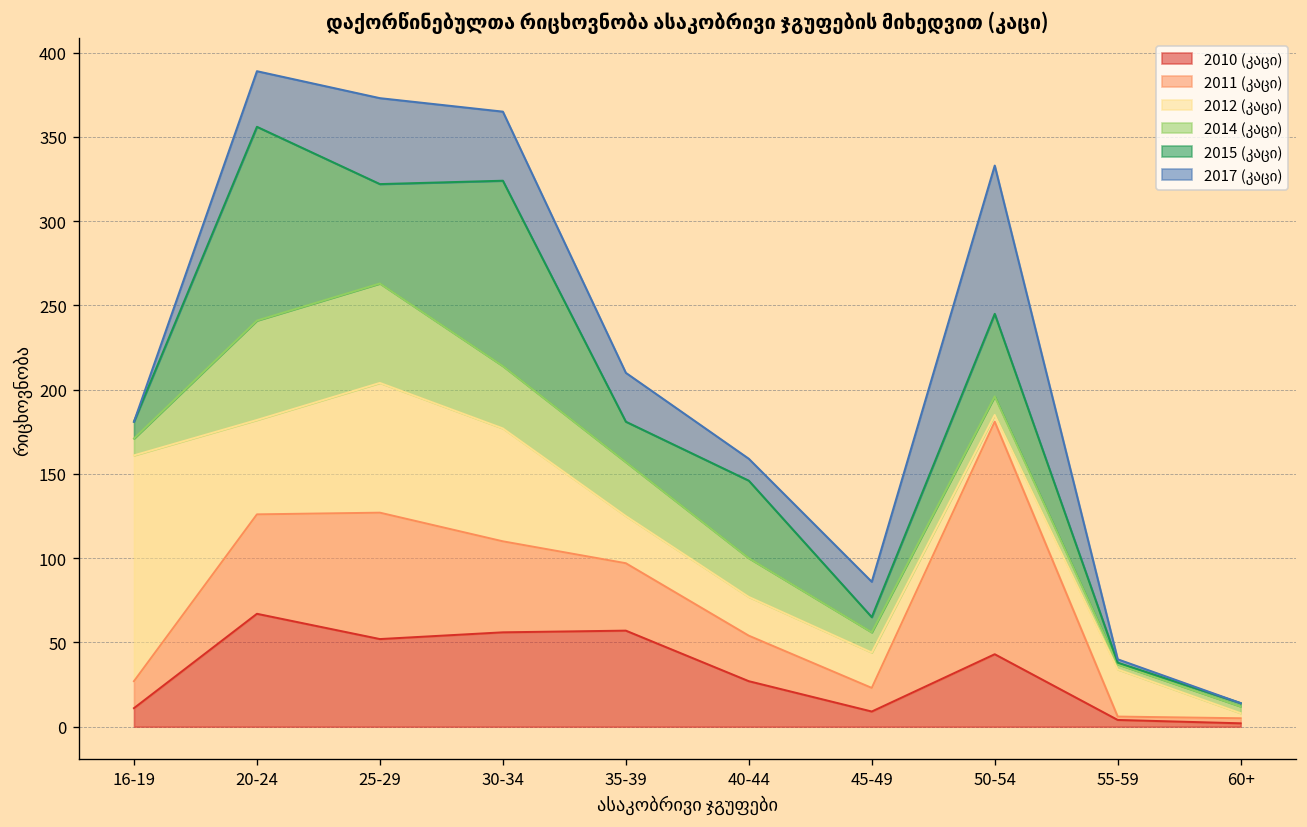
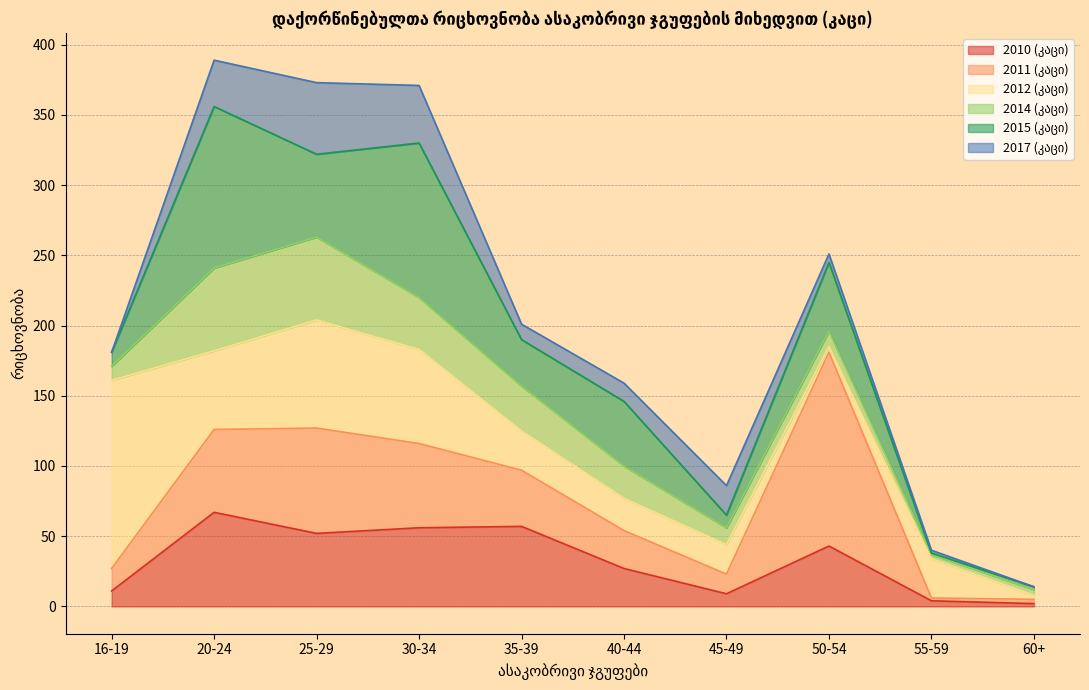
2011 (კაცი), 30-34: 54 -> 60
2015 (კაცი), 35-39: 24 -> 33
2017 (კაცი), 35-39: 29 -> 11
2017 (კაცი), 50-54: 88 -> 6
